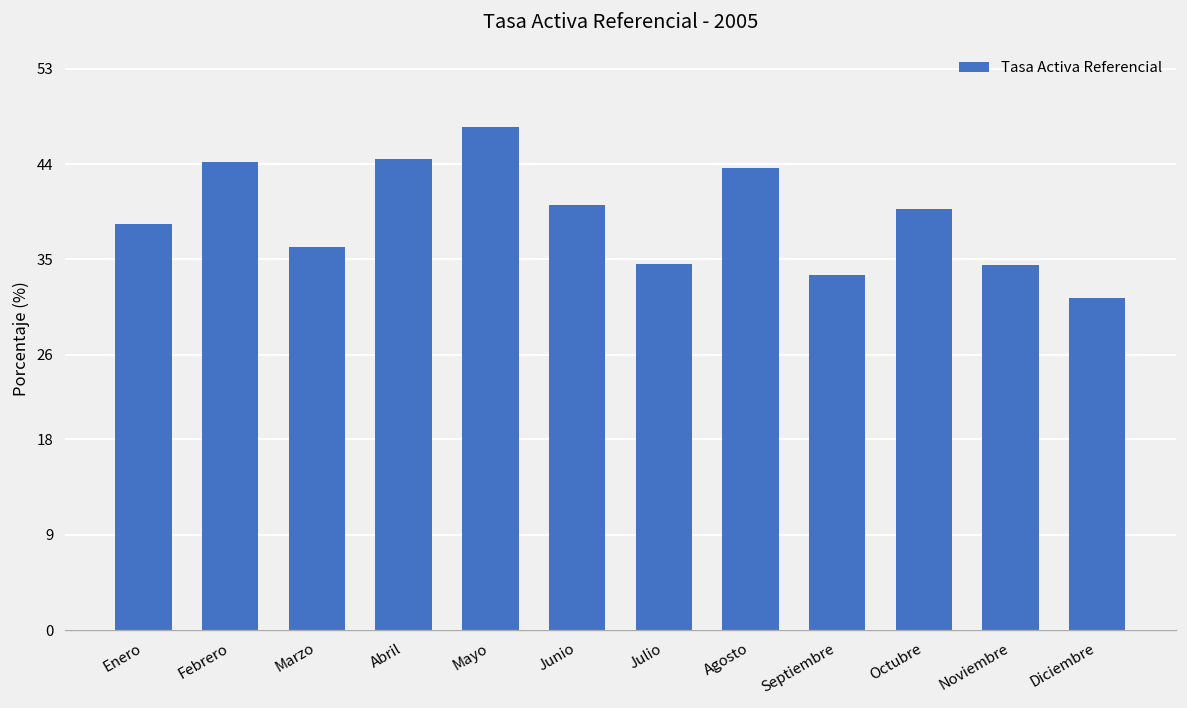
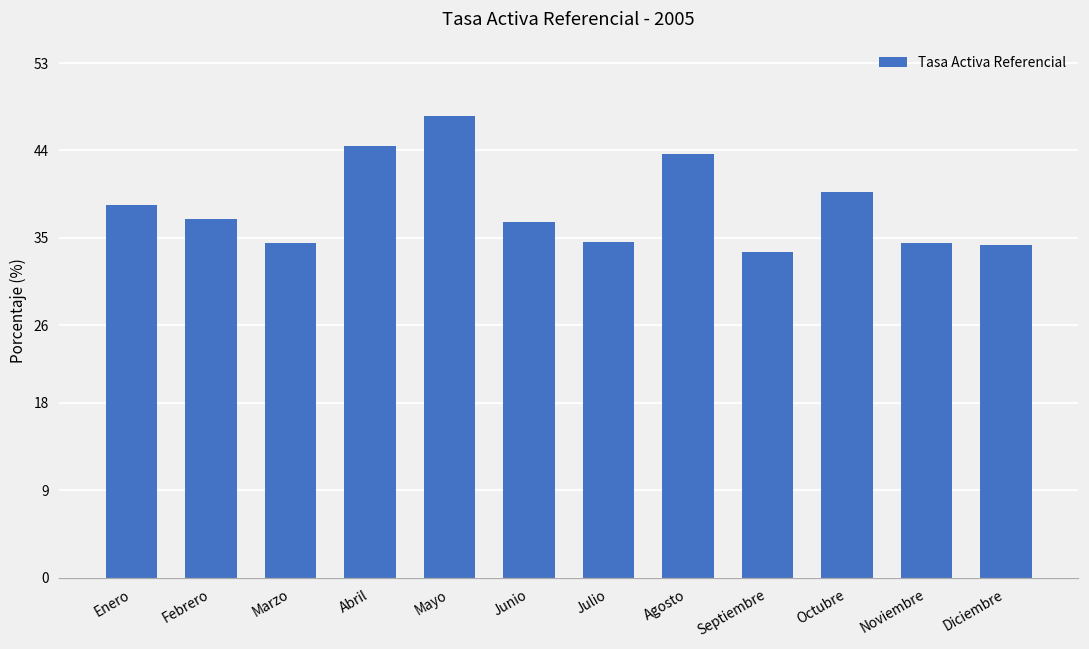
Febrero: 44 -> 37
Marzo: 36 -> 34
Junio: 40 -> 37
Diciembre: 31 -> 34
